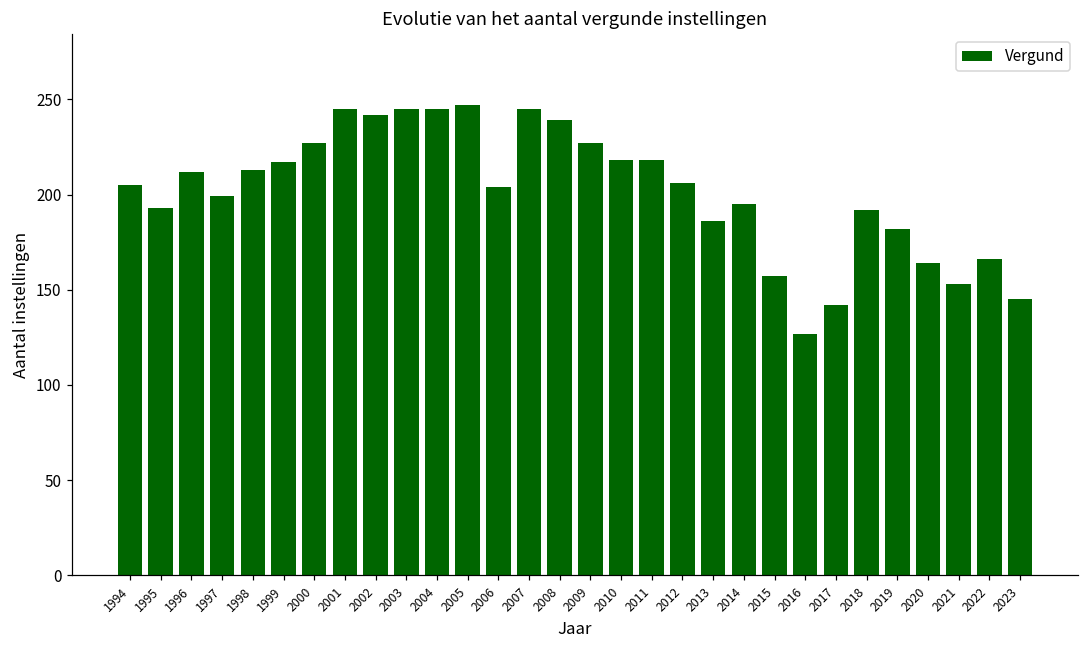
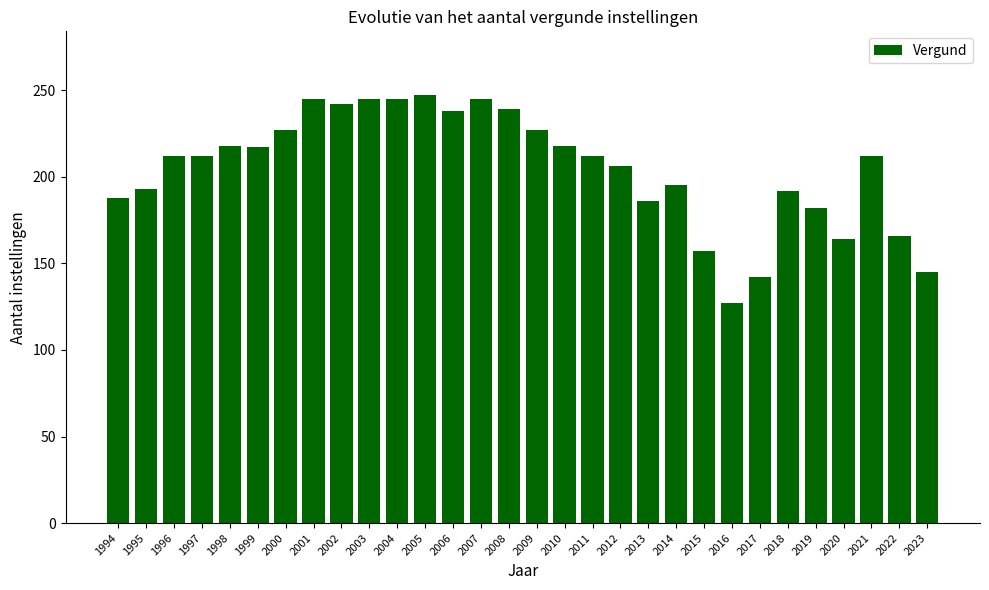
1994: 205 -> 188
1997: 199 -> 212
1998: 213 -> 218
2006: 204 -> 238
2011: 218 -> 212
2021: 153 -> 212
